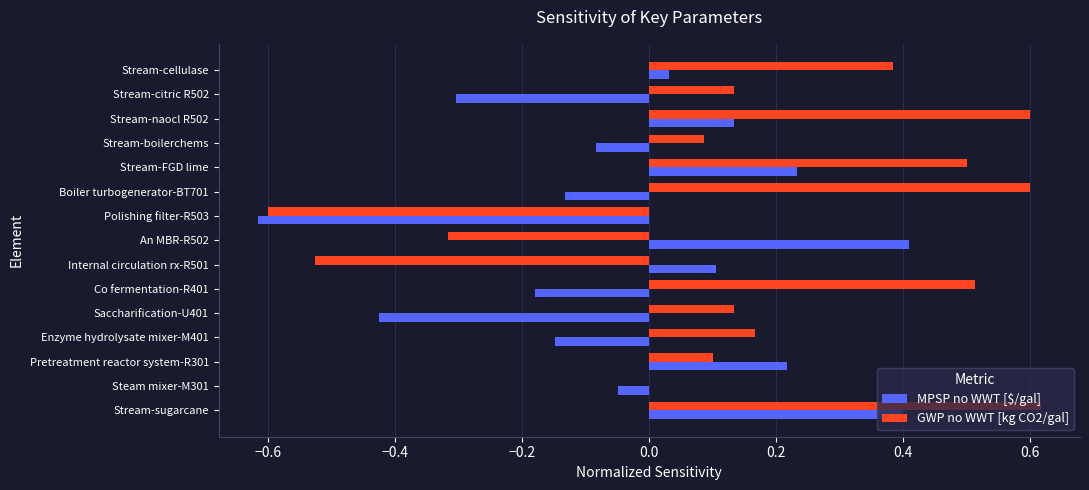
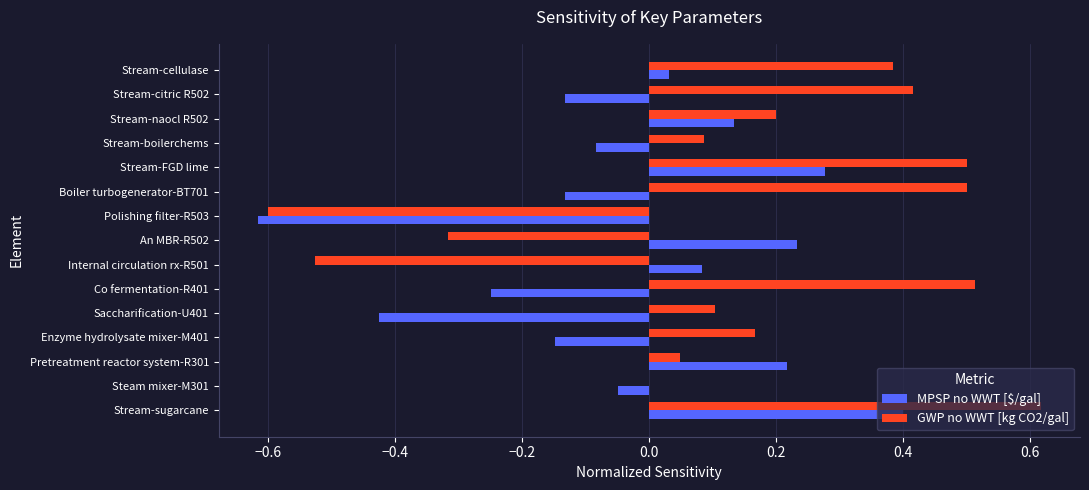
GWP no WWT [kg CO2/gal], Stream-citric R502: 0.13 -> 0.41
MPSP no WWT [$/gal], Stream-citric R502: -0.30 -> -0.13
GWP no WWT [kg CO2/gal], Stream-naocl R502: 0.6 -> 0.2
MPSP no WWT [$/gal], Stream-FGD lime: 0.23 -> 0.28
GWP no WWT [kg CO2/gal], Boiler turbogenerator-BT701: 0.6 -> 0.5
MPSP no WWT [$/gal], An MBR-R502: 0.41 -> 0.23
MPSP no WWT [$/gal], Internal circulation rx-R501: 0.11 -> 0.08
MPSP no WWT [$/gal], Co fermentation-R401: -0.18 -> -0.25
GWP no WWT [kg CO2/gal], Saccharification-U401: 0.13 -> 0.10
GWP no WWT [kg CO2/gal], Pretreatment reactor system-R301: 0.10 -> 0.05
